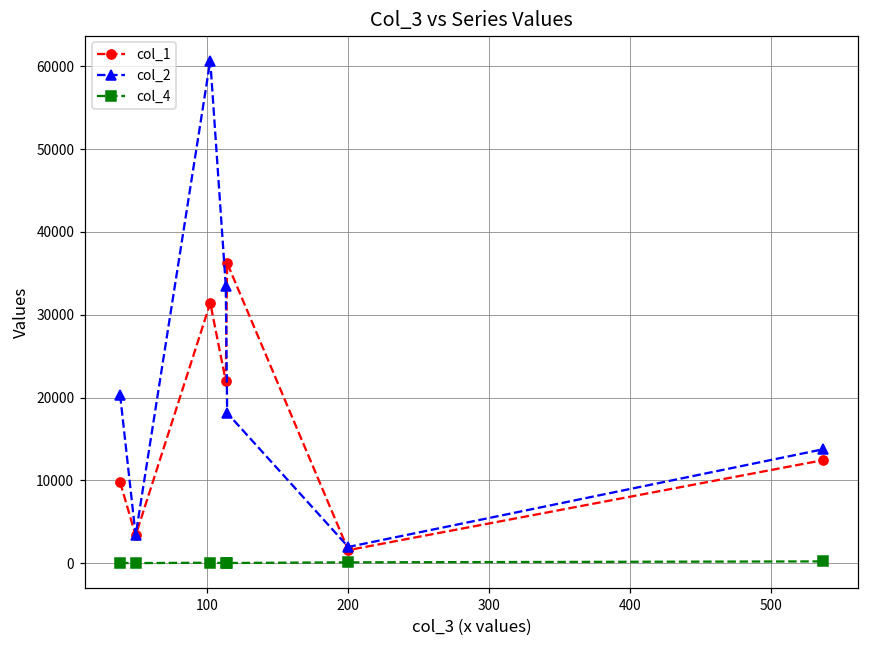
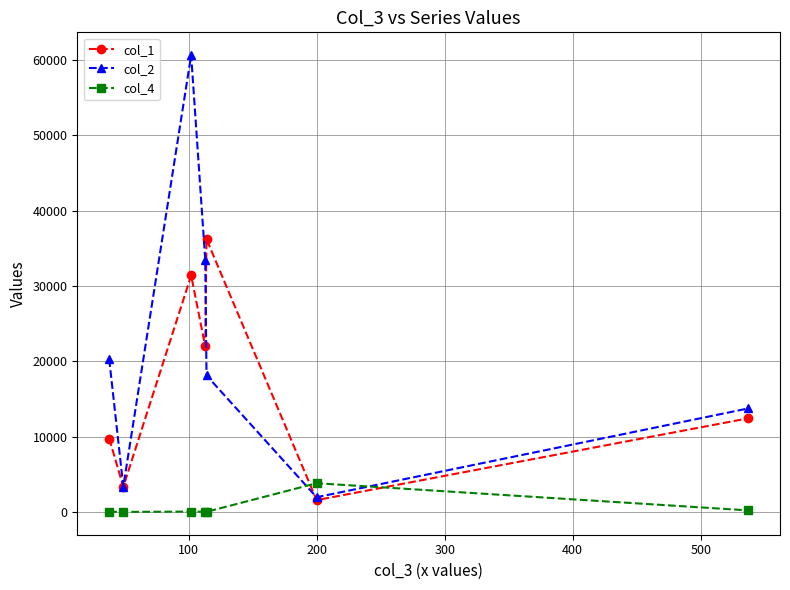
col_4, 200: 0 -> 4000
